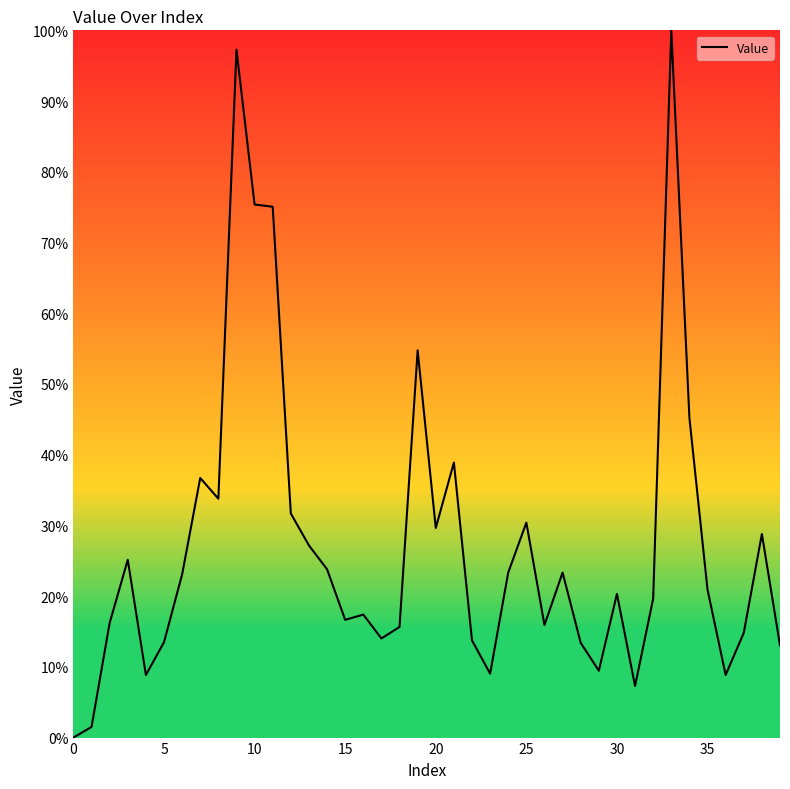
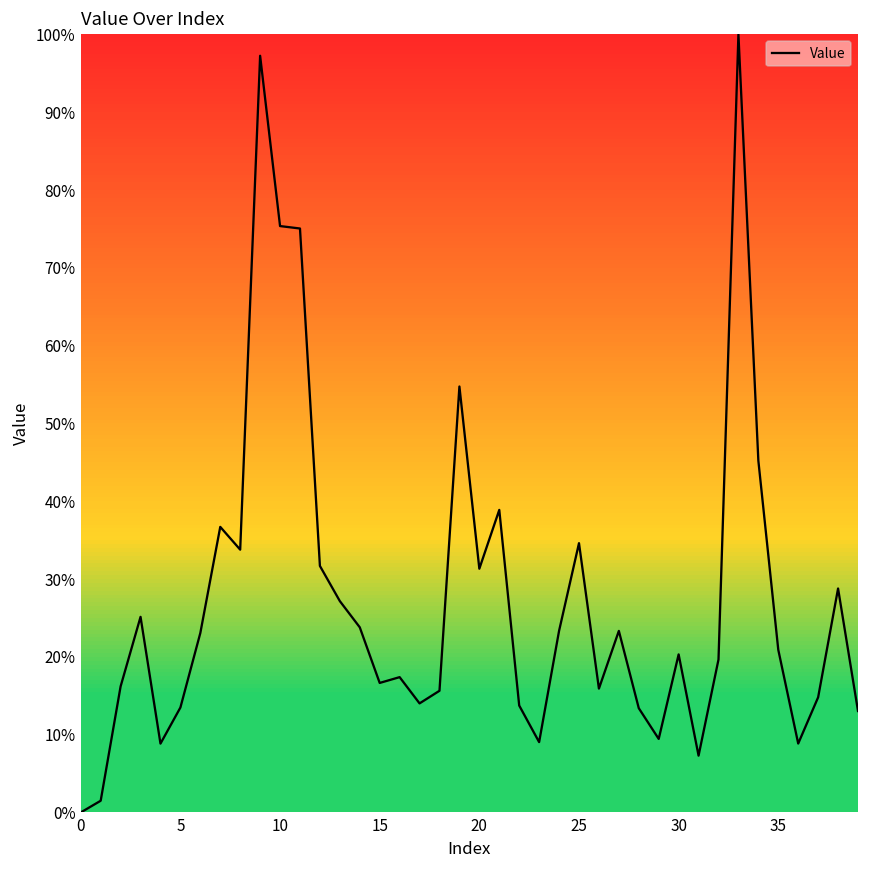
20: 30% -> 31%
25: 30% -> 35%
